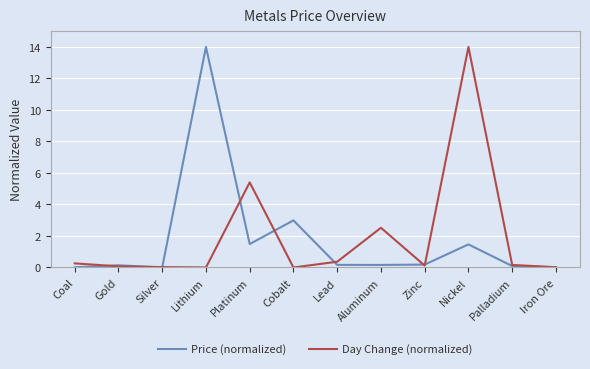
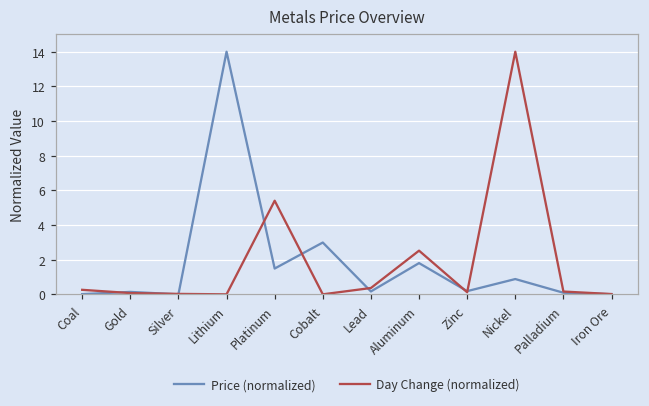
Price (normalized), Aluminum: 0.2 -> 1.8
Price (normalized), Nickel: 1.5 -> 0.9
